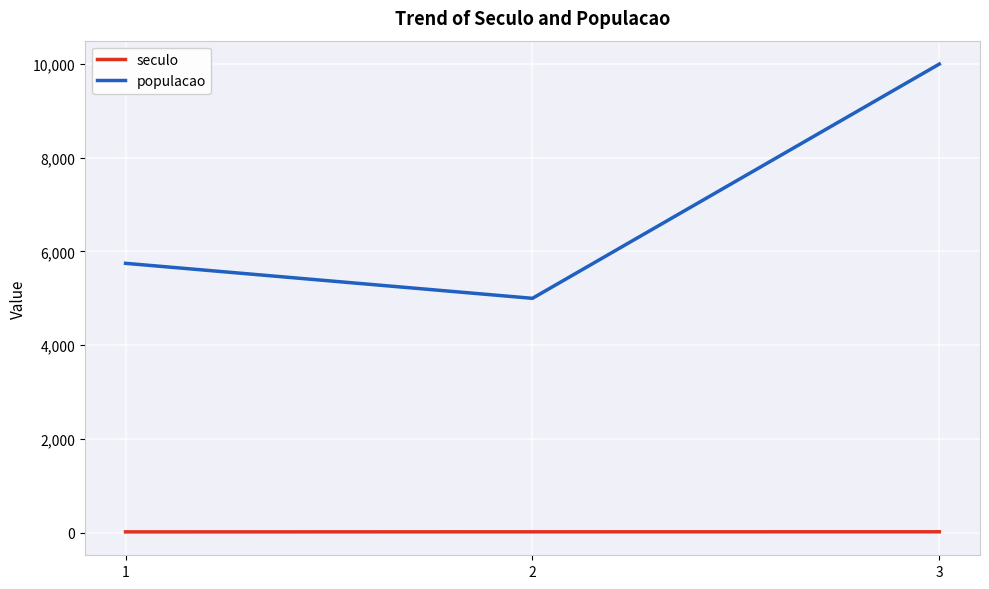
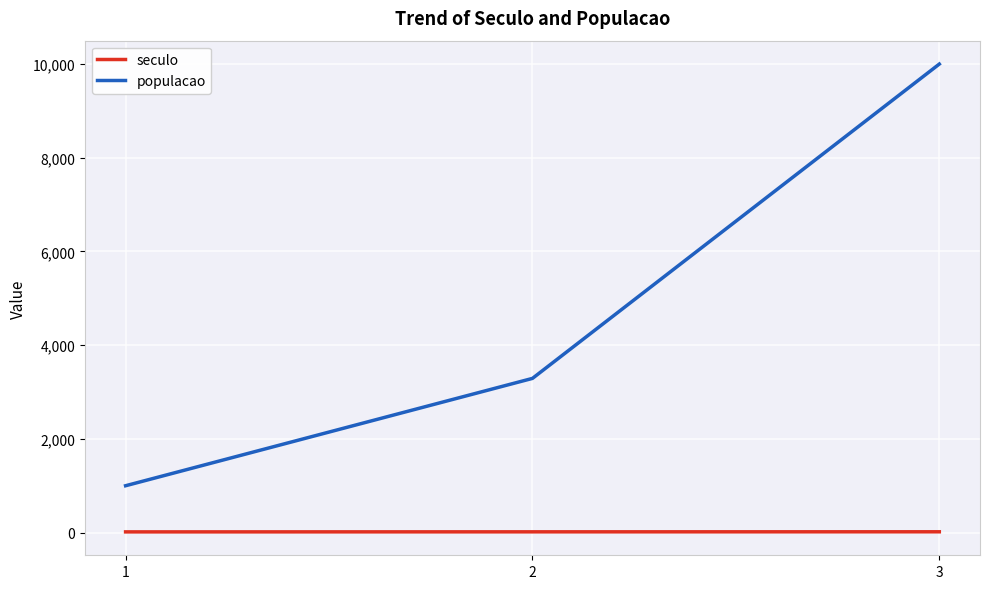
populacao, 1: 5,700 -> 1,000
populacao, 2: 5,000 -> 3,300
